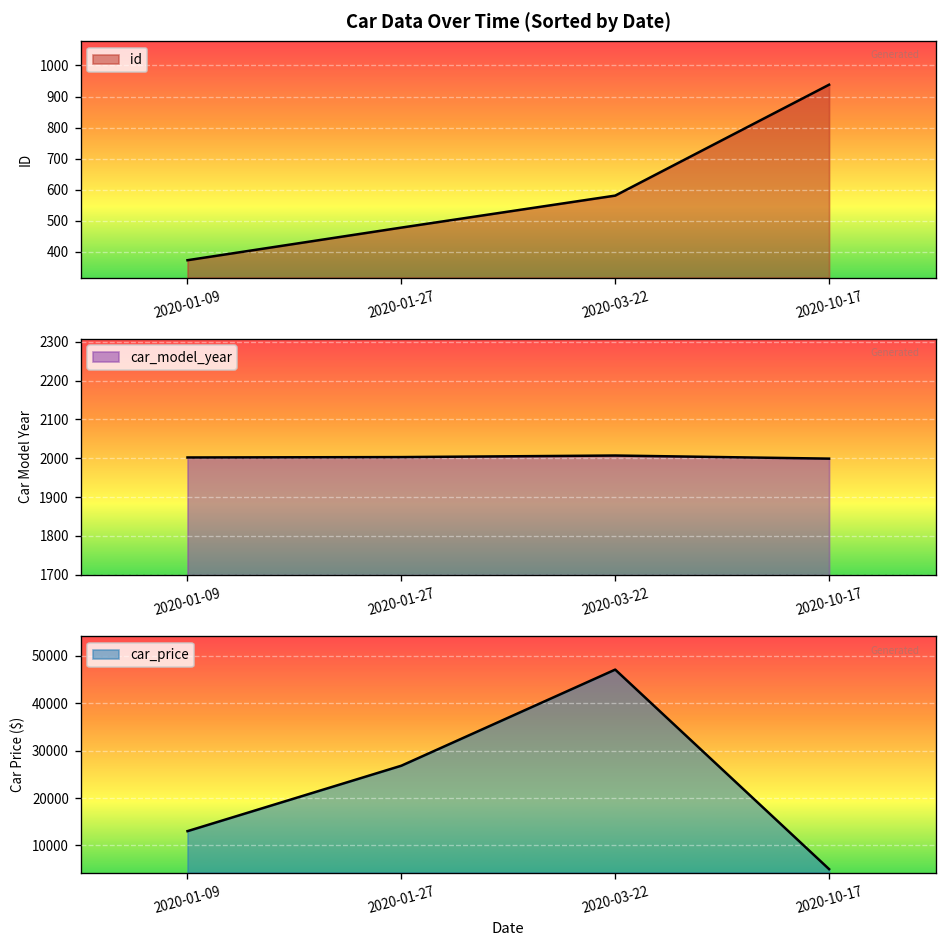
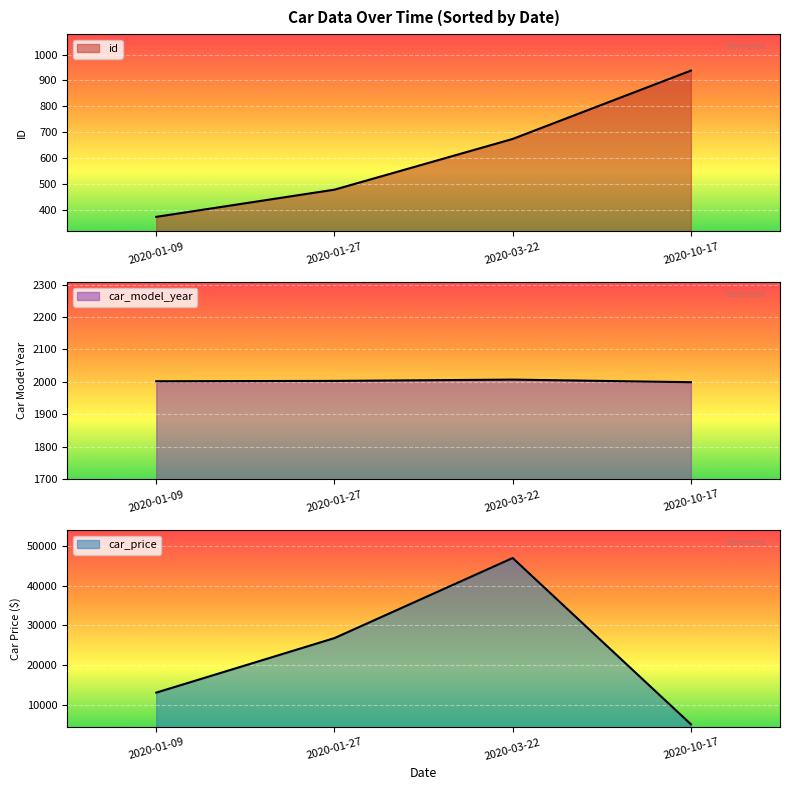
Car Data Over Time (Sorted by Date), 2020-03-22: 580 -> 670
